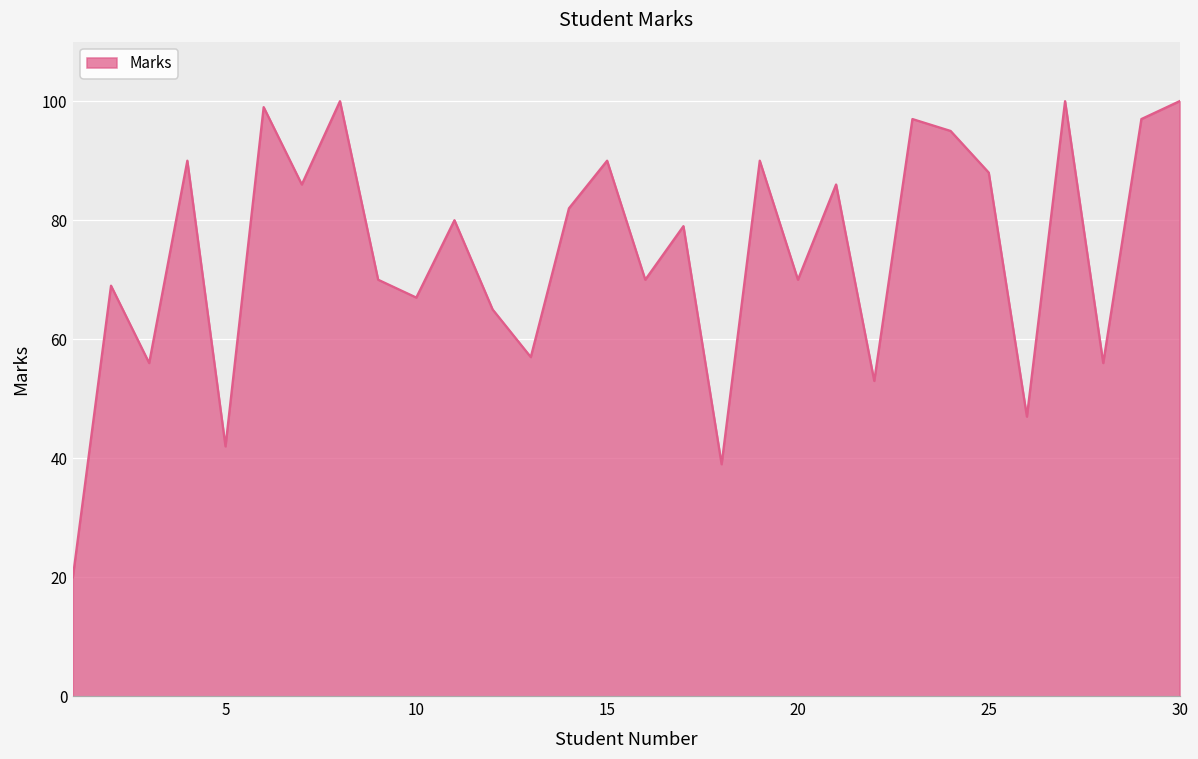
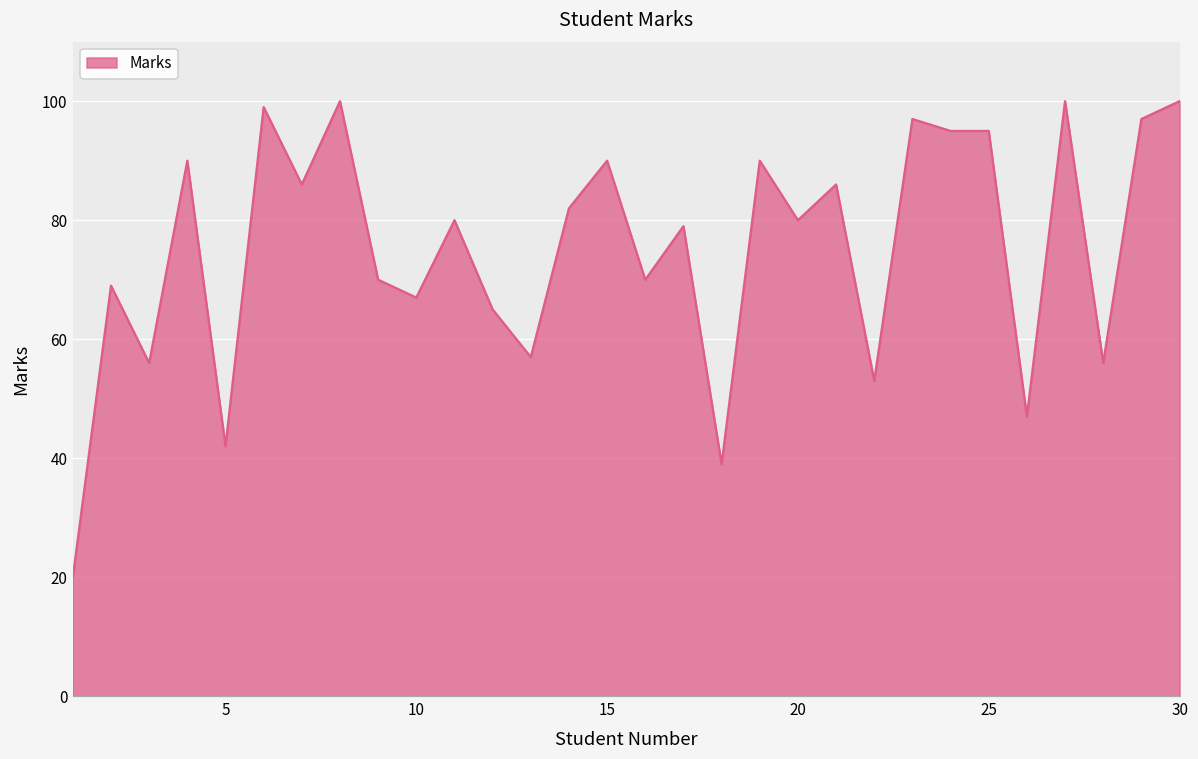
20: 70 -> 80
25: 88 -> 95
